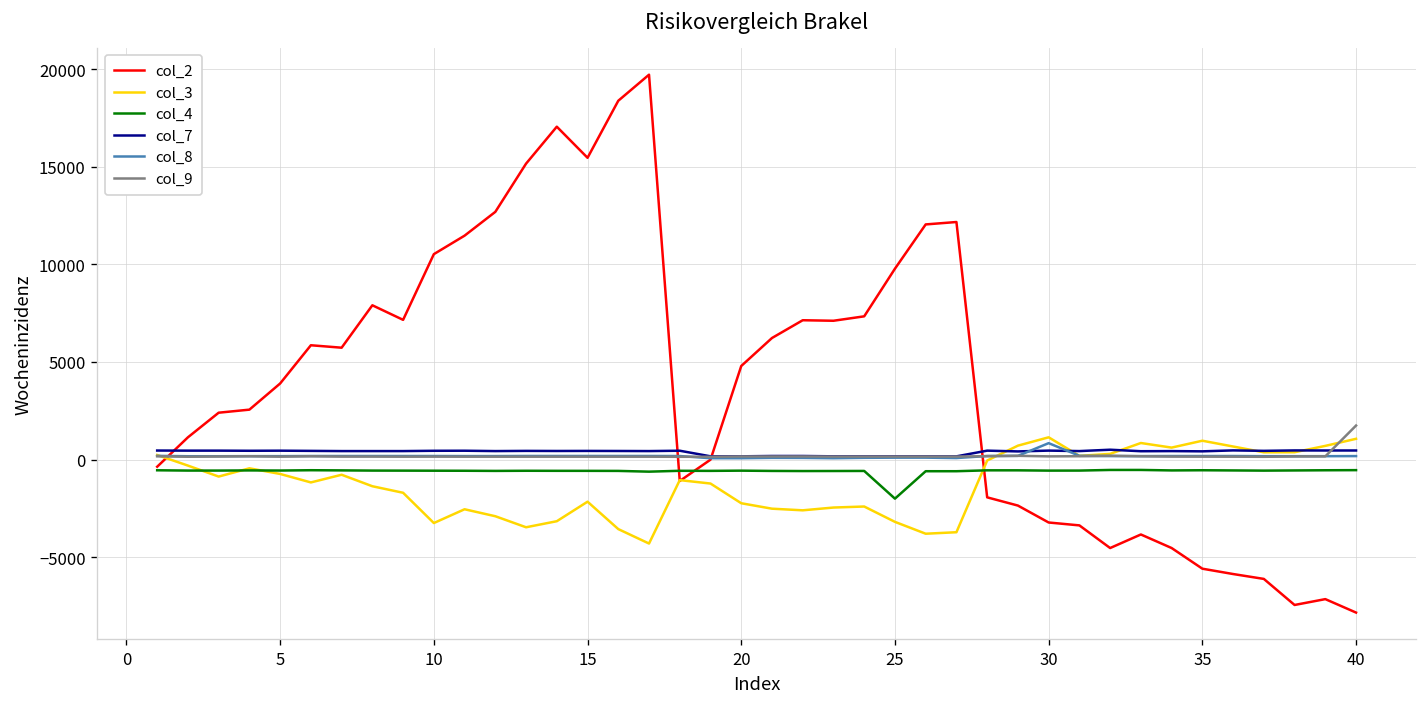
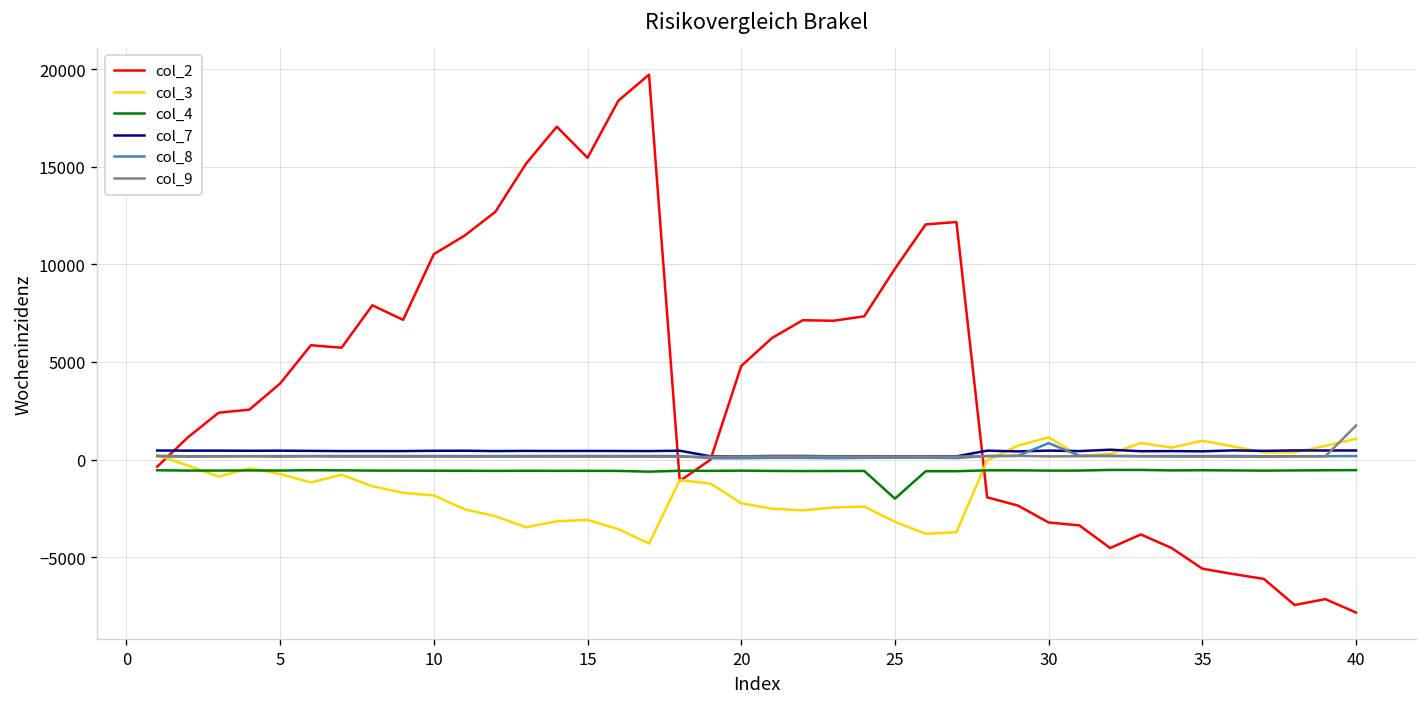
col_3, 10: -3300 -> -1800
col_3, 15: -2200 -> -3100
